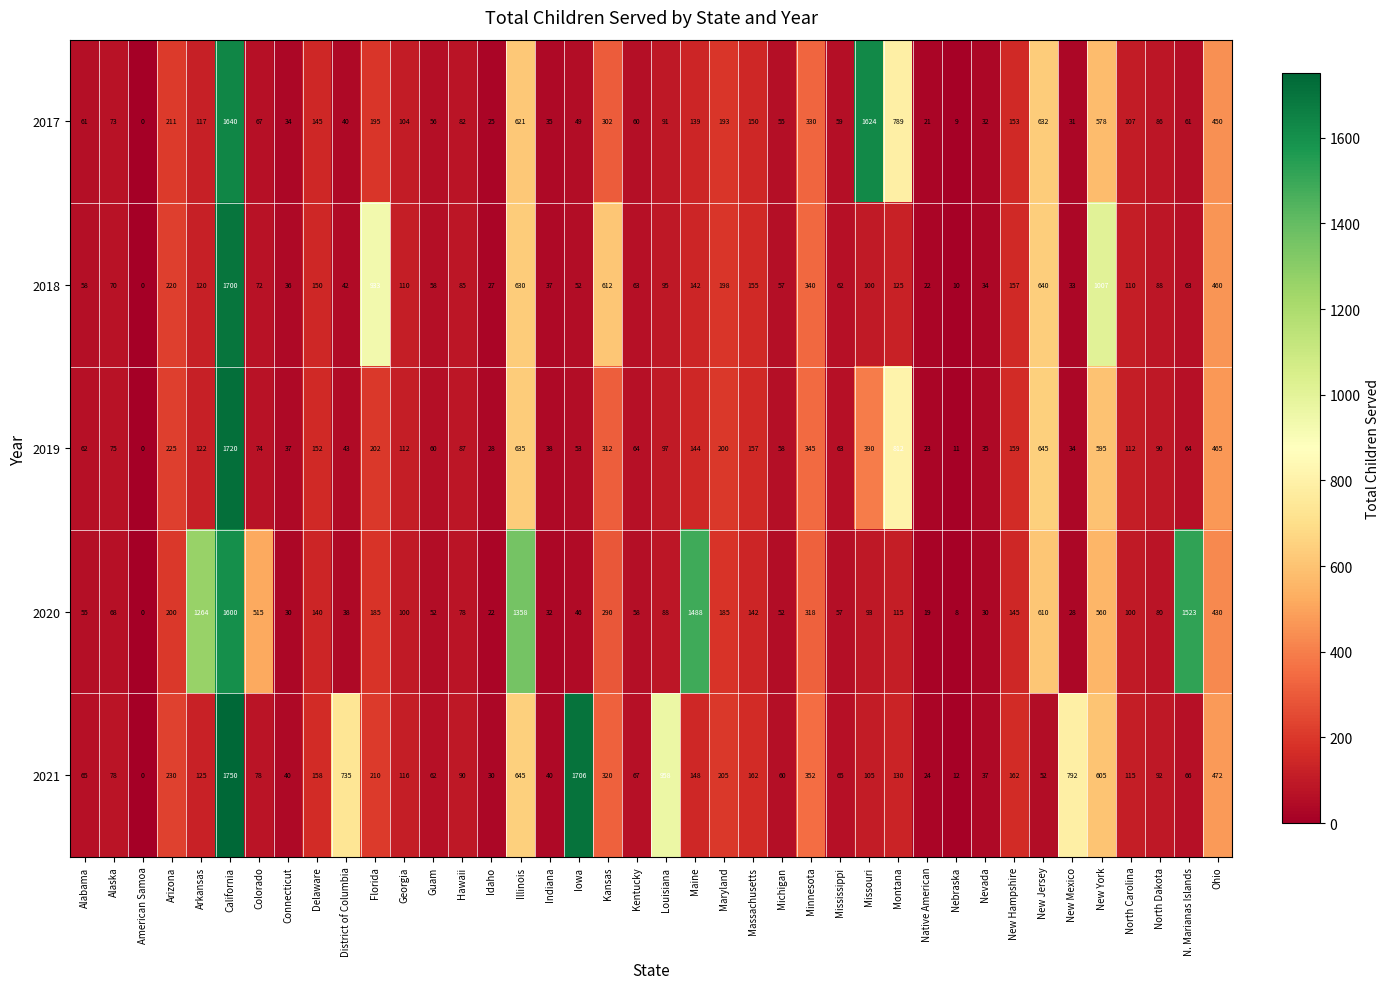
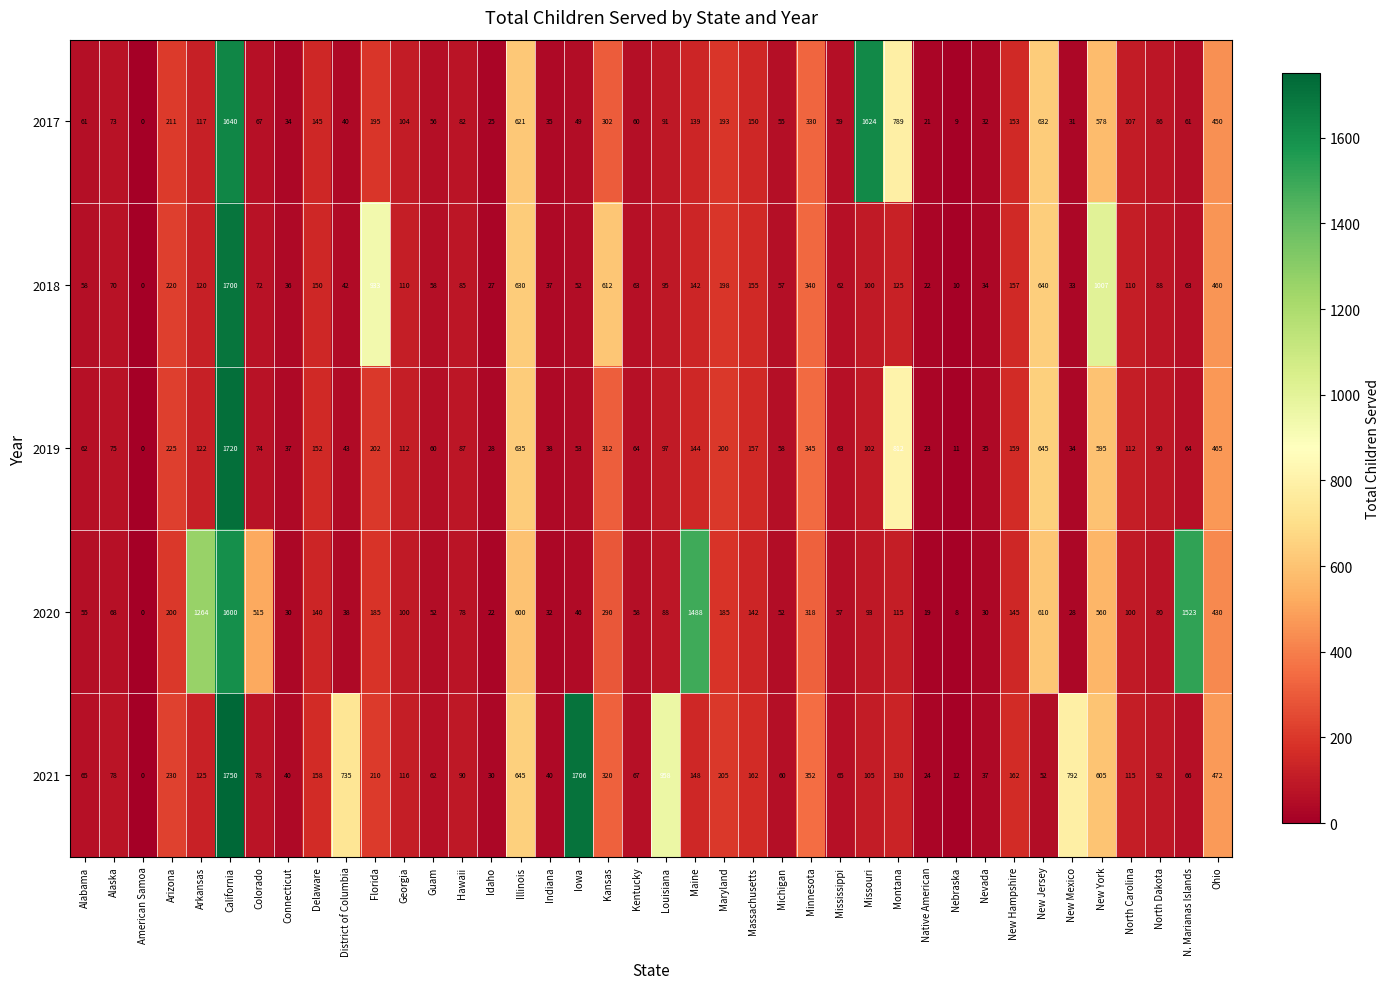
2019, Missouri: 390 -> 102
2020, Illinois: 1358 -> 600
